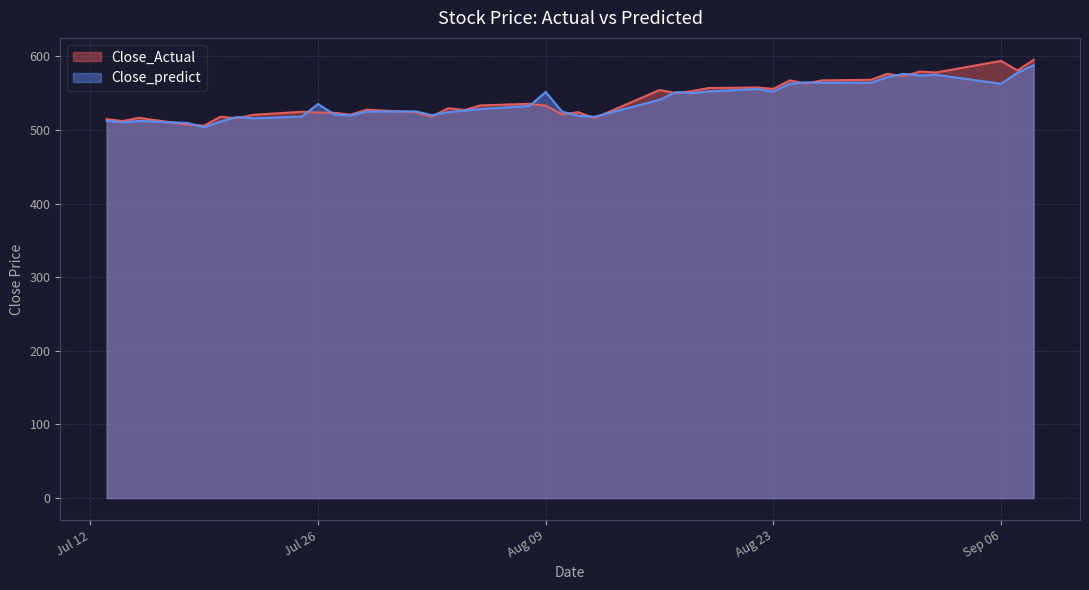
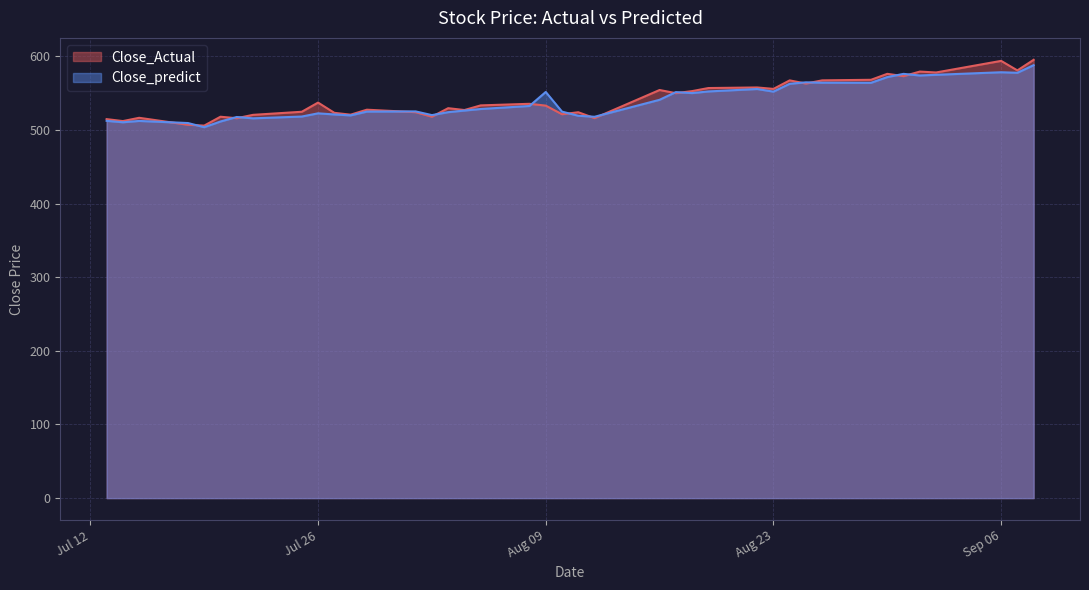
Close_Actual, Jul 26: 520 -> 540
Close_predict, Jul 26: 540 -> 520
Close_predict, Sep 06: 560 -> 580
